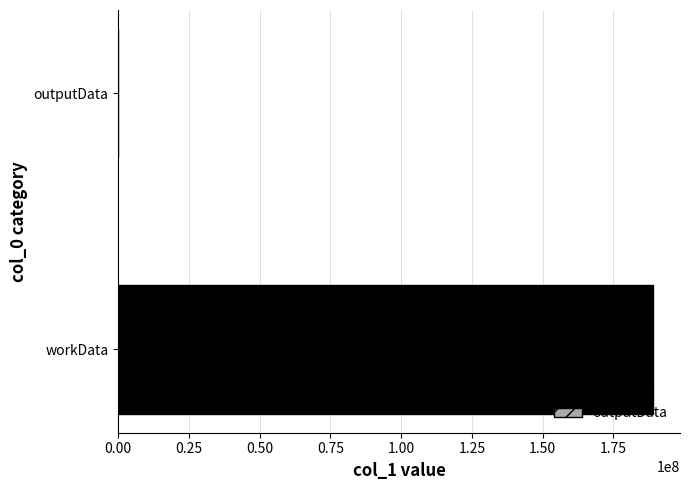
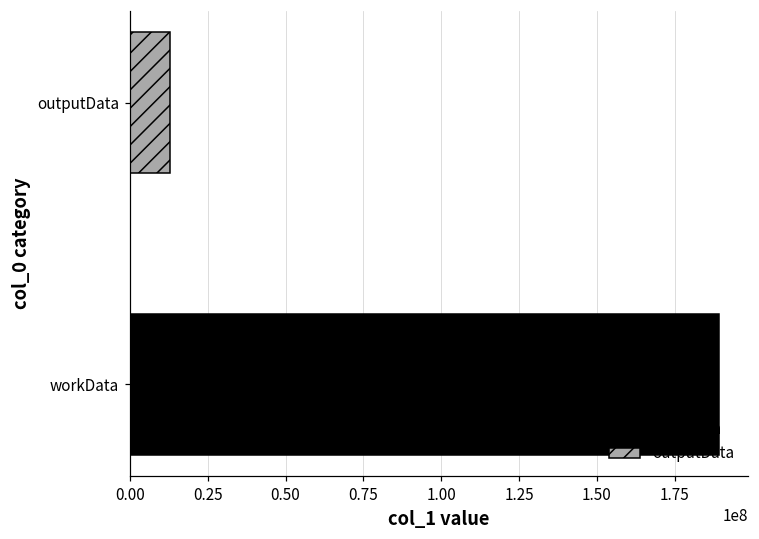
outputData: 0 -> 13000000
